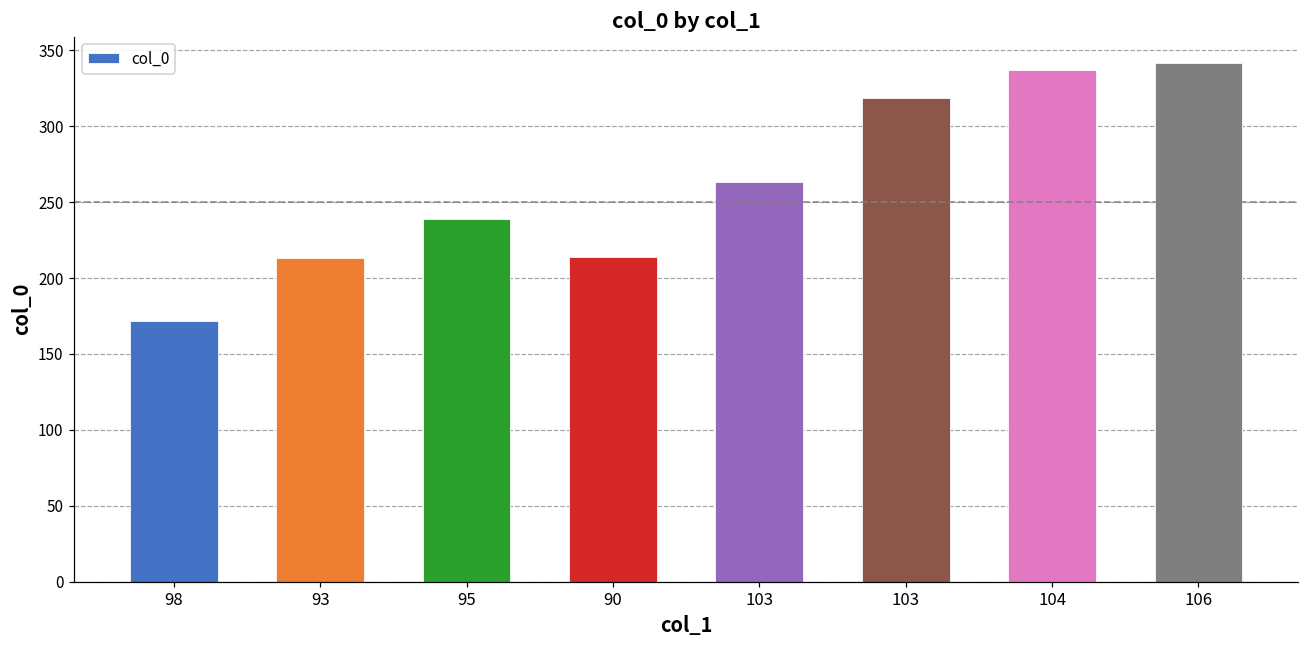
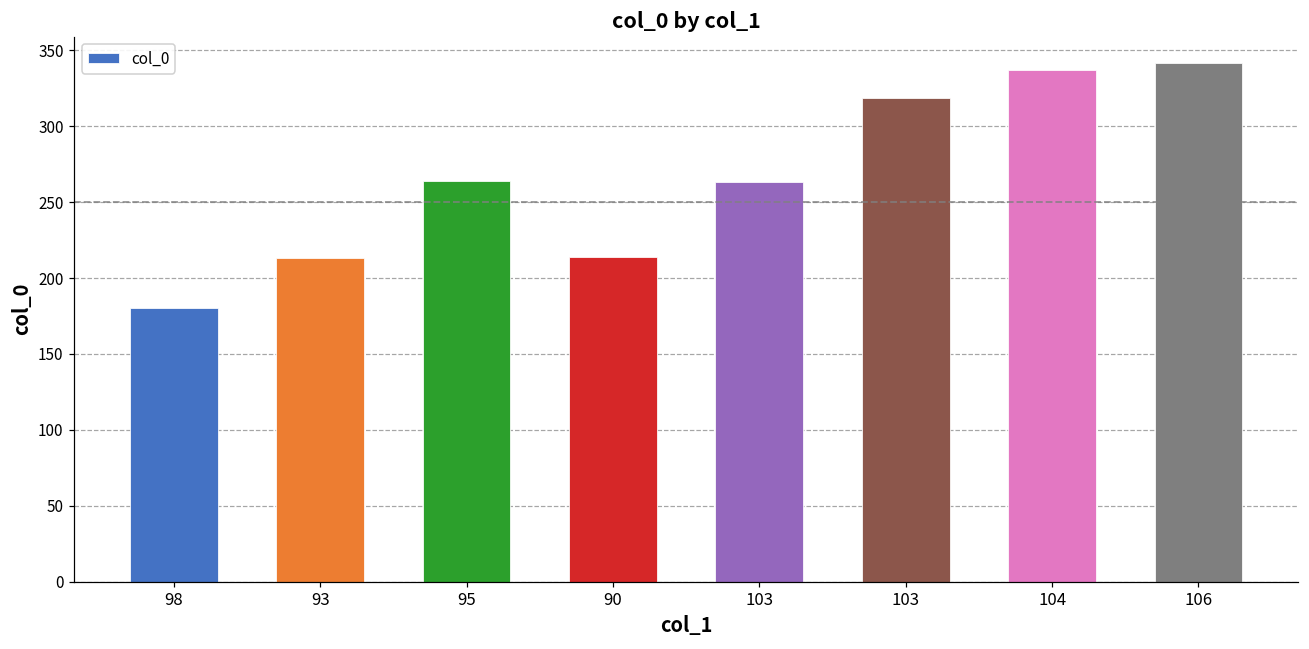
98: 172 -> 180
95: 239 -> 264
